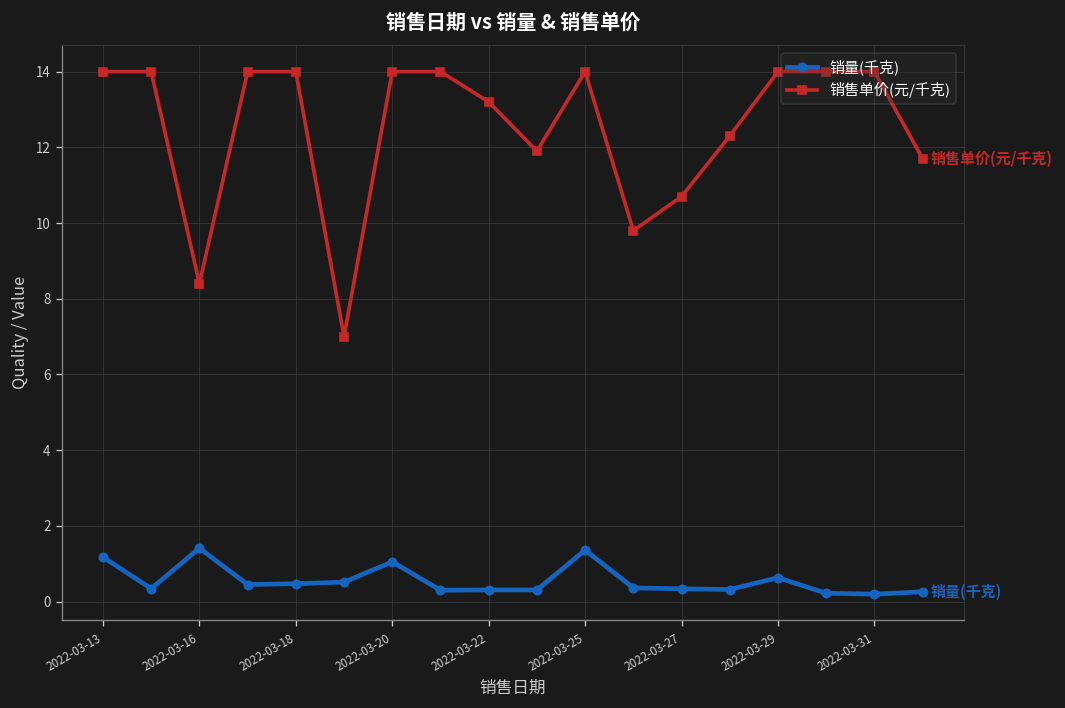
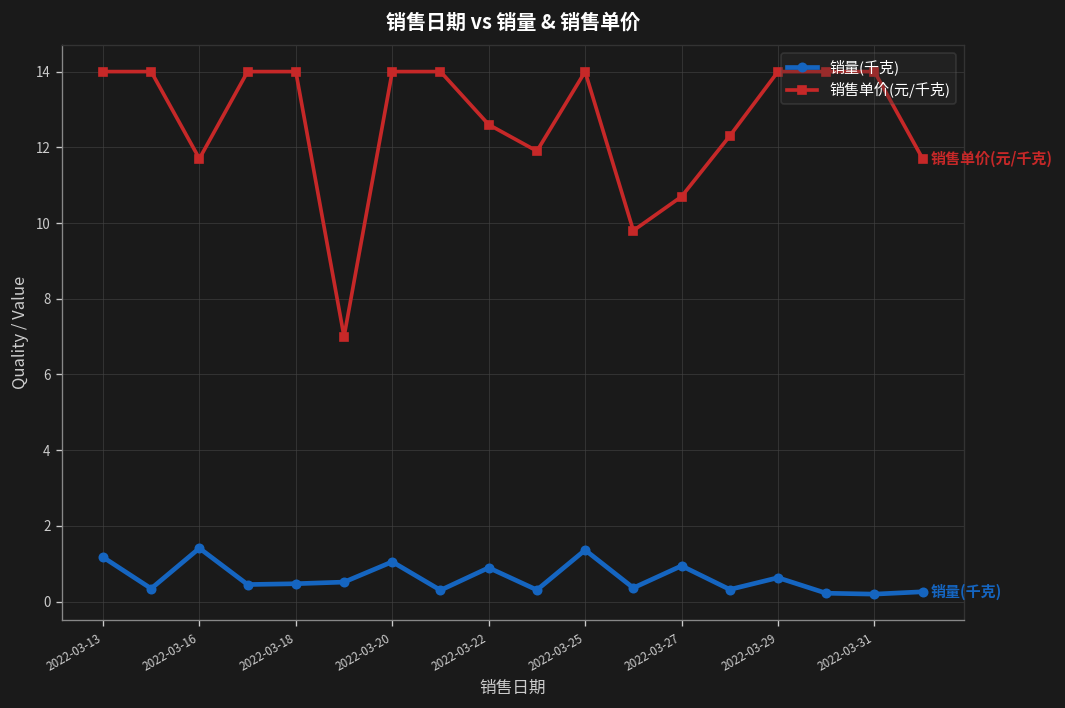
销售单价(元/千克), 2022-03-16: 8.4 -> 11.7
销量(千克), 2022-03-22: 0.3 -> 0.9
销售单价(元/千克), 2022-03-22: 13.2 -> 12.6
销量(千克), 2022-03-27: 0.3 -> 0.9
